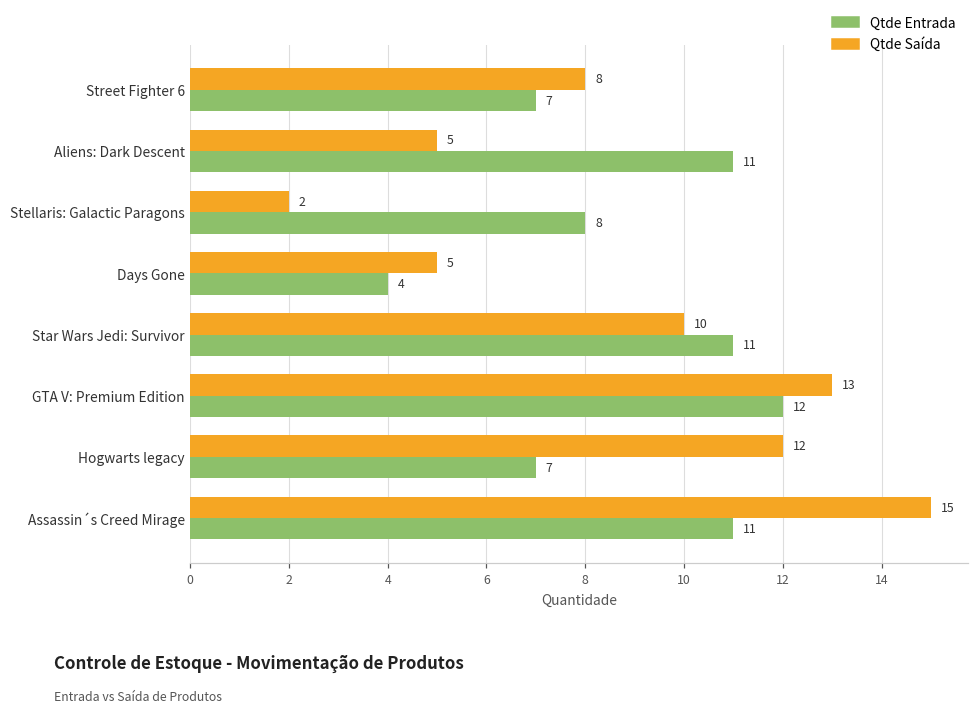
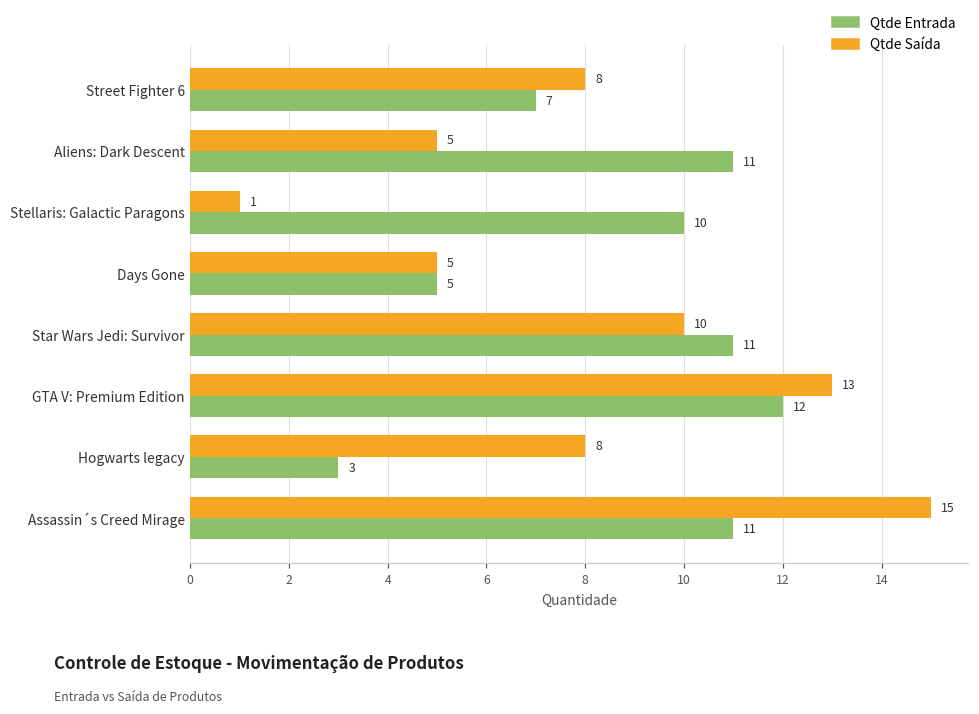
Qtde Saída, Stellaris: Galactic Paragons: 2 -> 1
Qtde Entrada, Stellaris: Galactic Paragons: 8 -> 10
Qtde Entrada, Days Gone: 4 -> 5
Qtde Saída, Hogwarts legacy: 12 -> 8
Qtde Entrada, Hogwarts legacy: 7 -> 3
